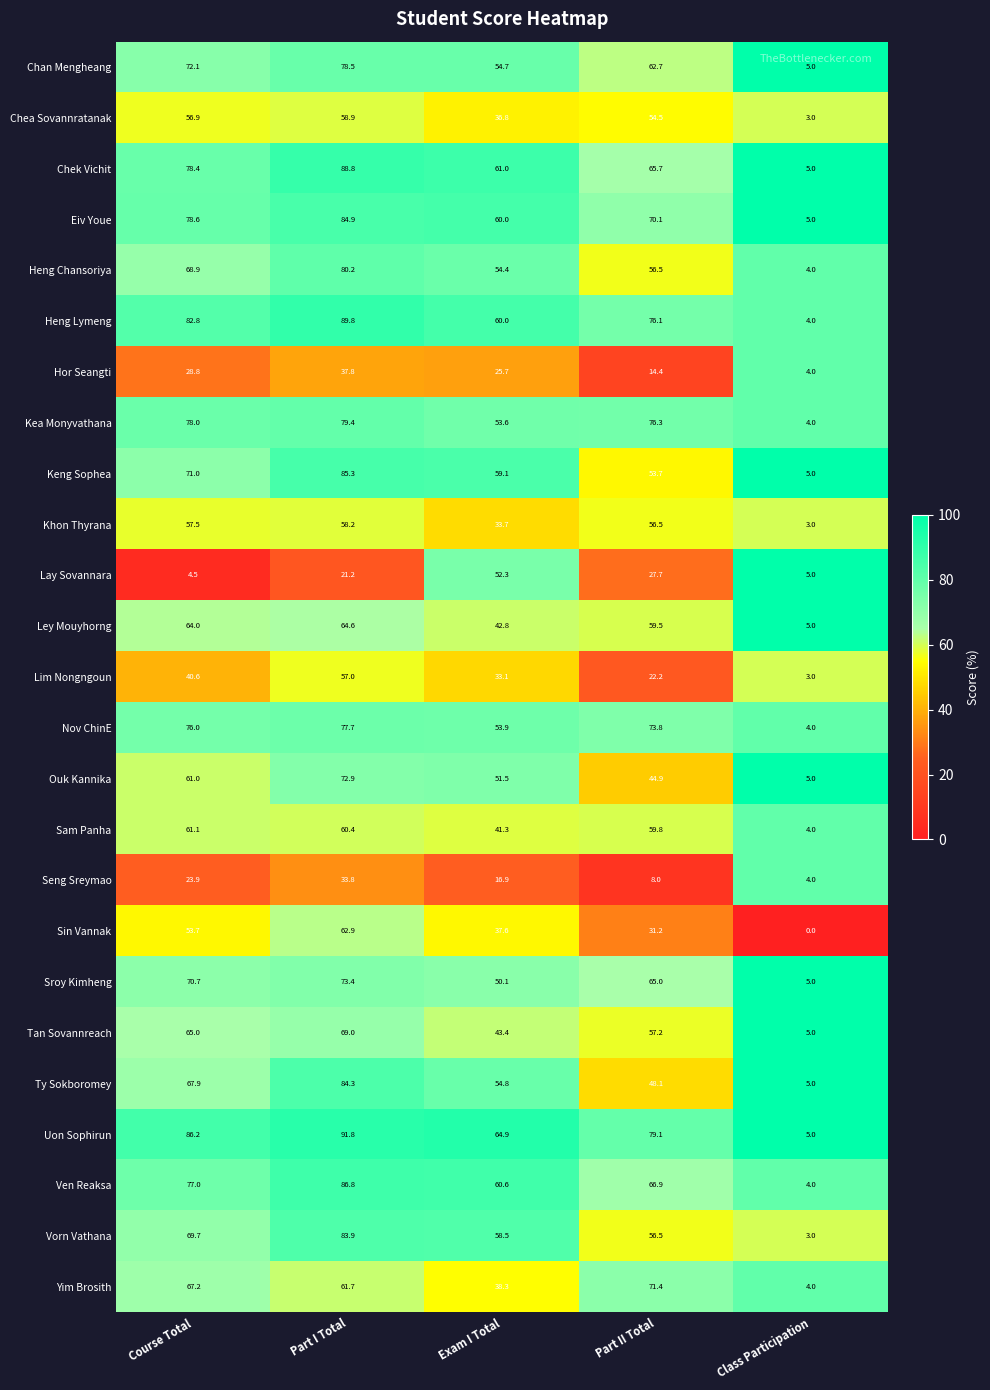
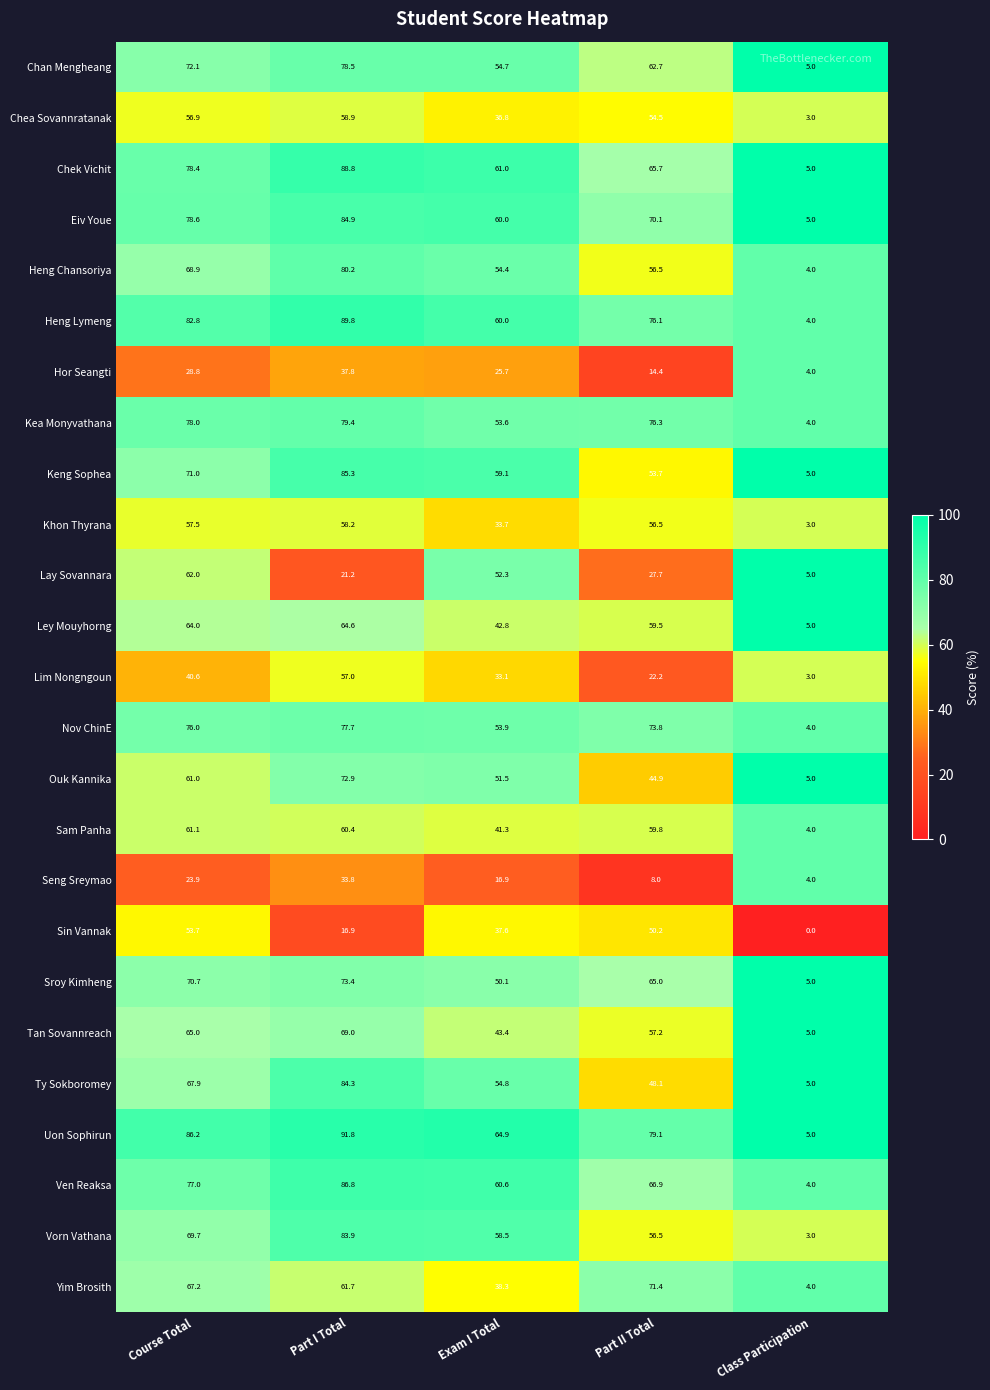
Lay Sovannara, Course Total: 4.5 -> 62.0
Sin Vannak, Part I Total: 62.9 -> 16.9
Sin Vannak, Part II Total: 31.2 -> 50.2
